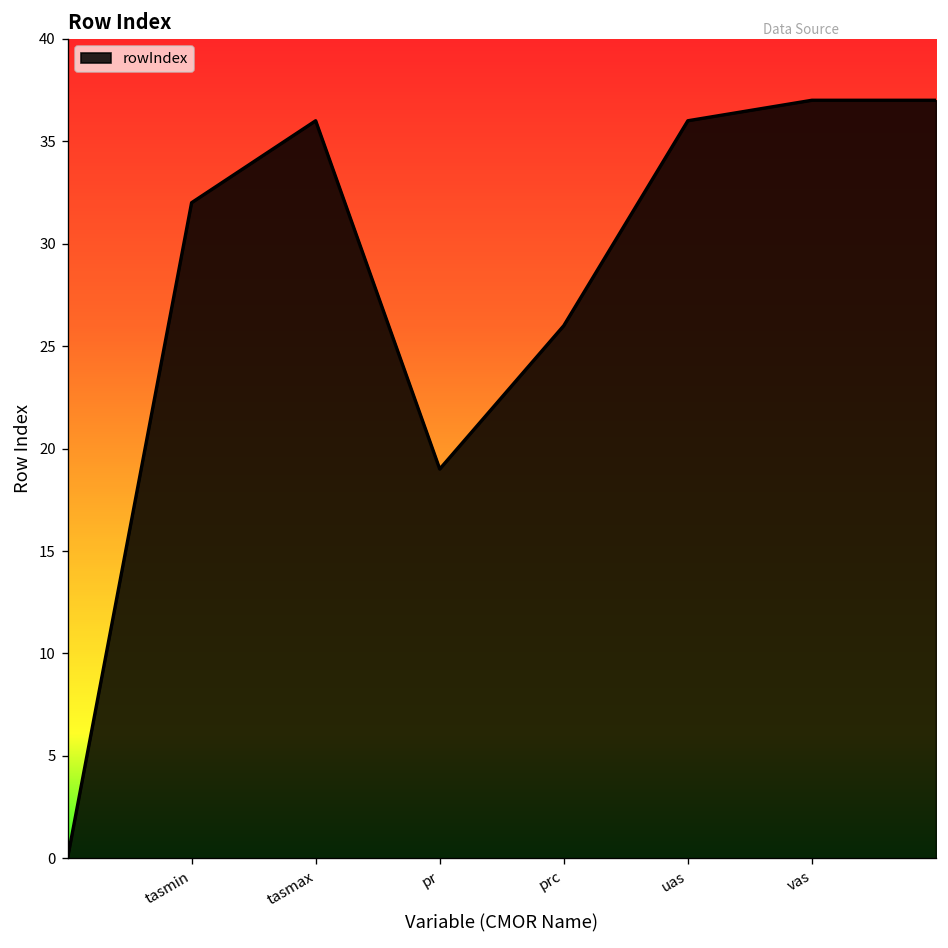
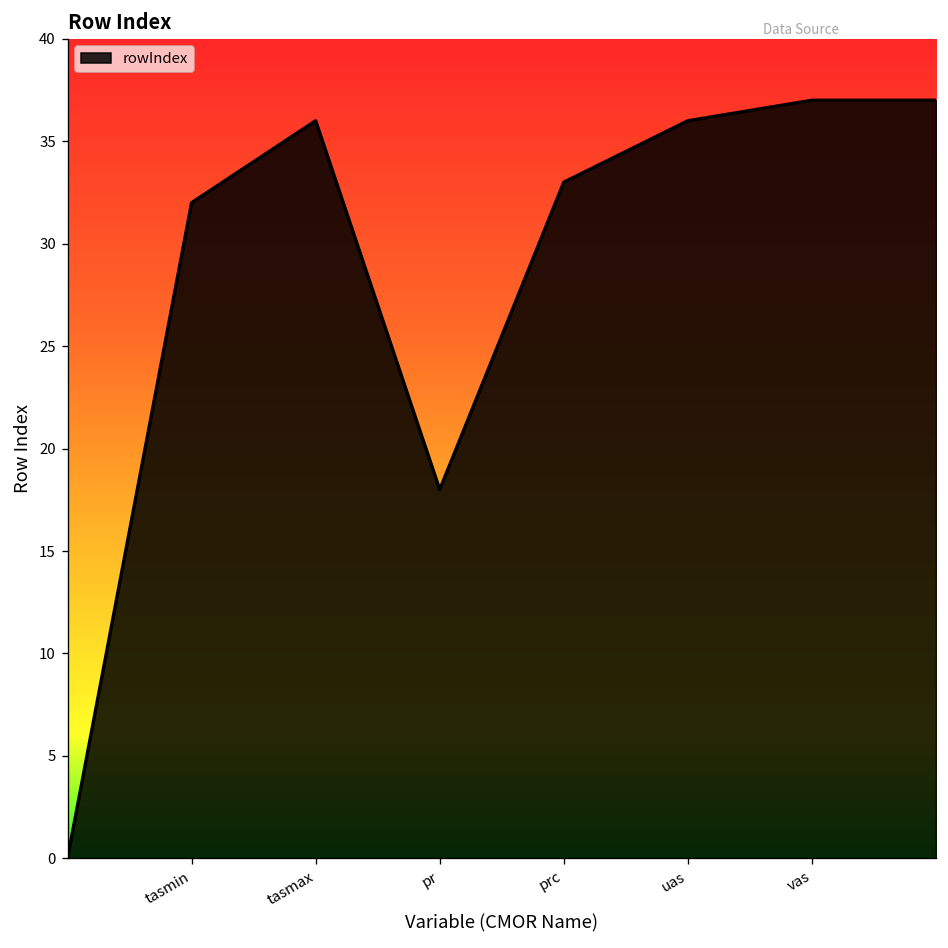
pr: 19 -> 18
prc: 26 -> 33
